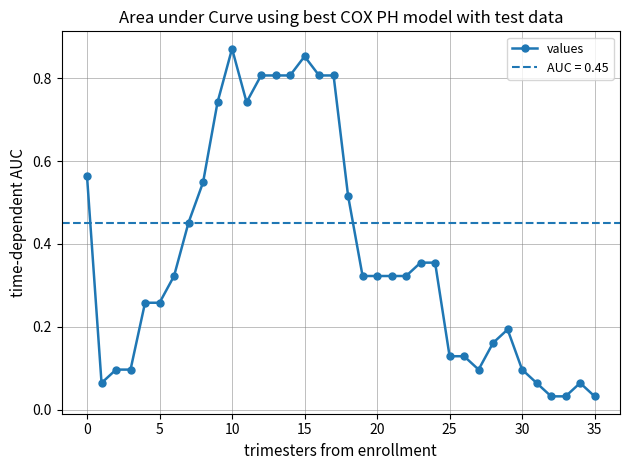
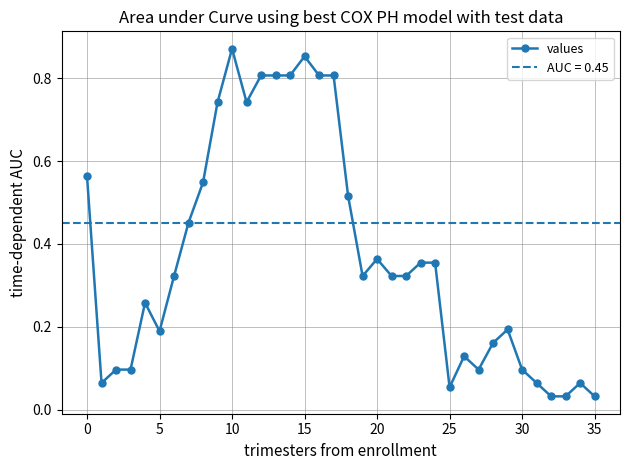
5: 0.26 -> 0.19
20: 0.32 -> 0.36
25: 0.13 -> 0.05
